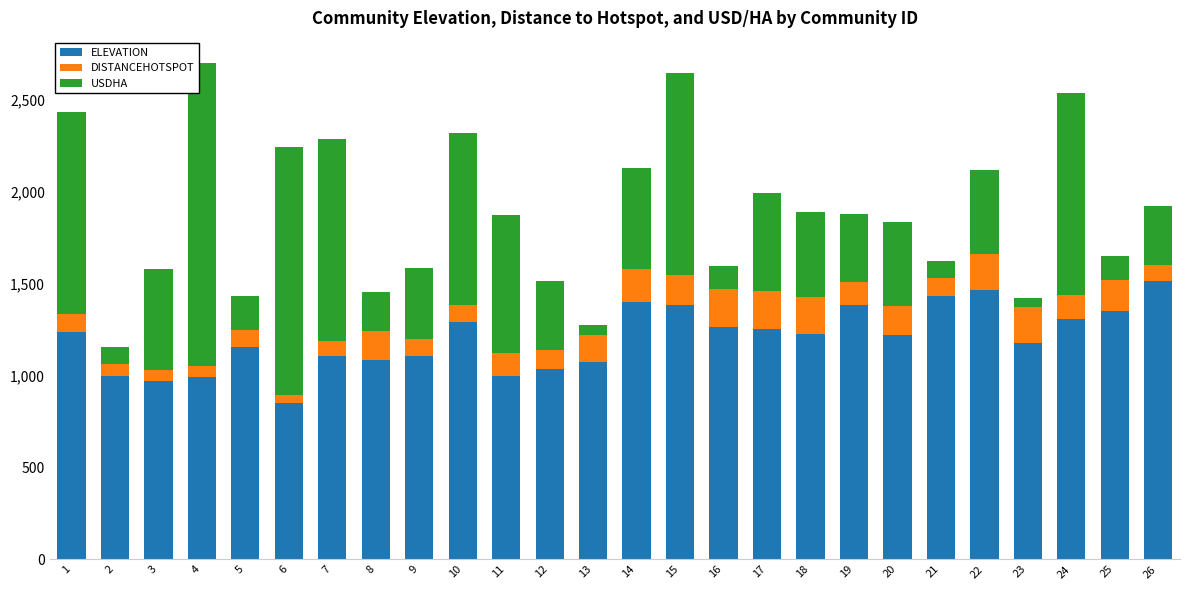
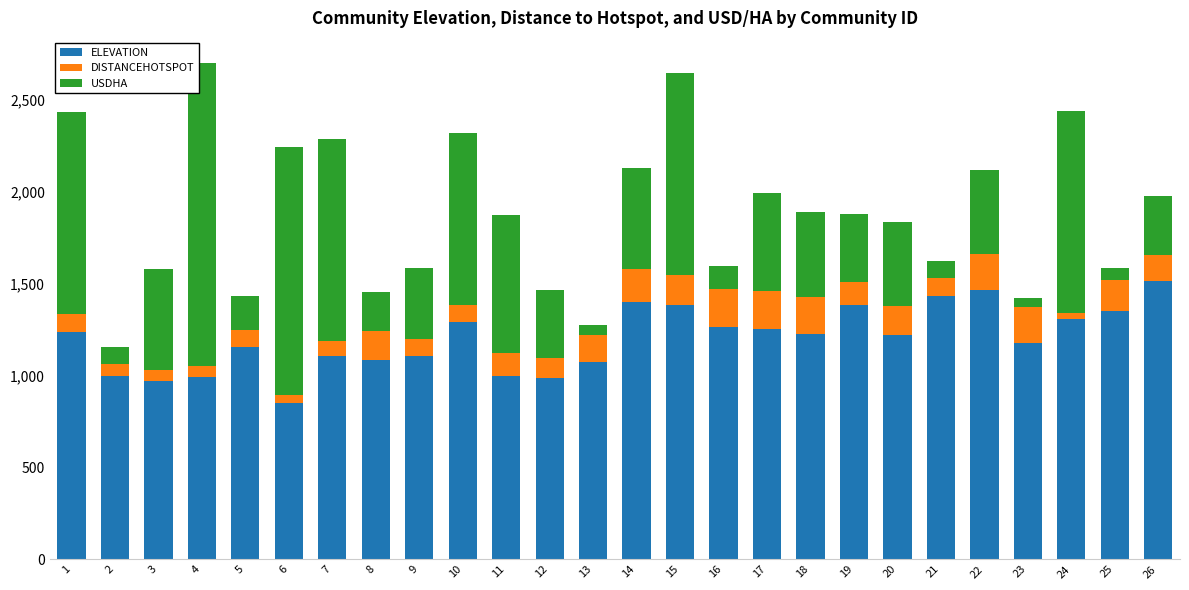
ELEVATION, 12: 1,030 -> 990
DISTANCEHOTSPOT, 24: 130 -> 30
USDHA, 25: 130 -> 60
DISTANCEHOTSPOT, 26: 80 -> 140
